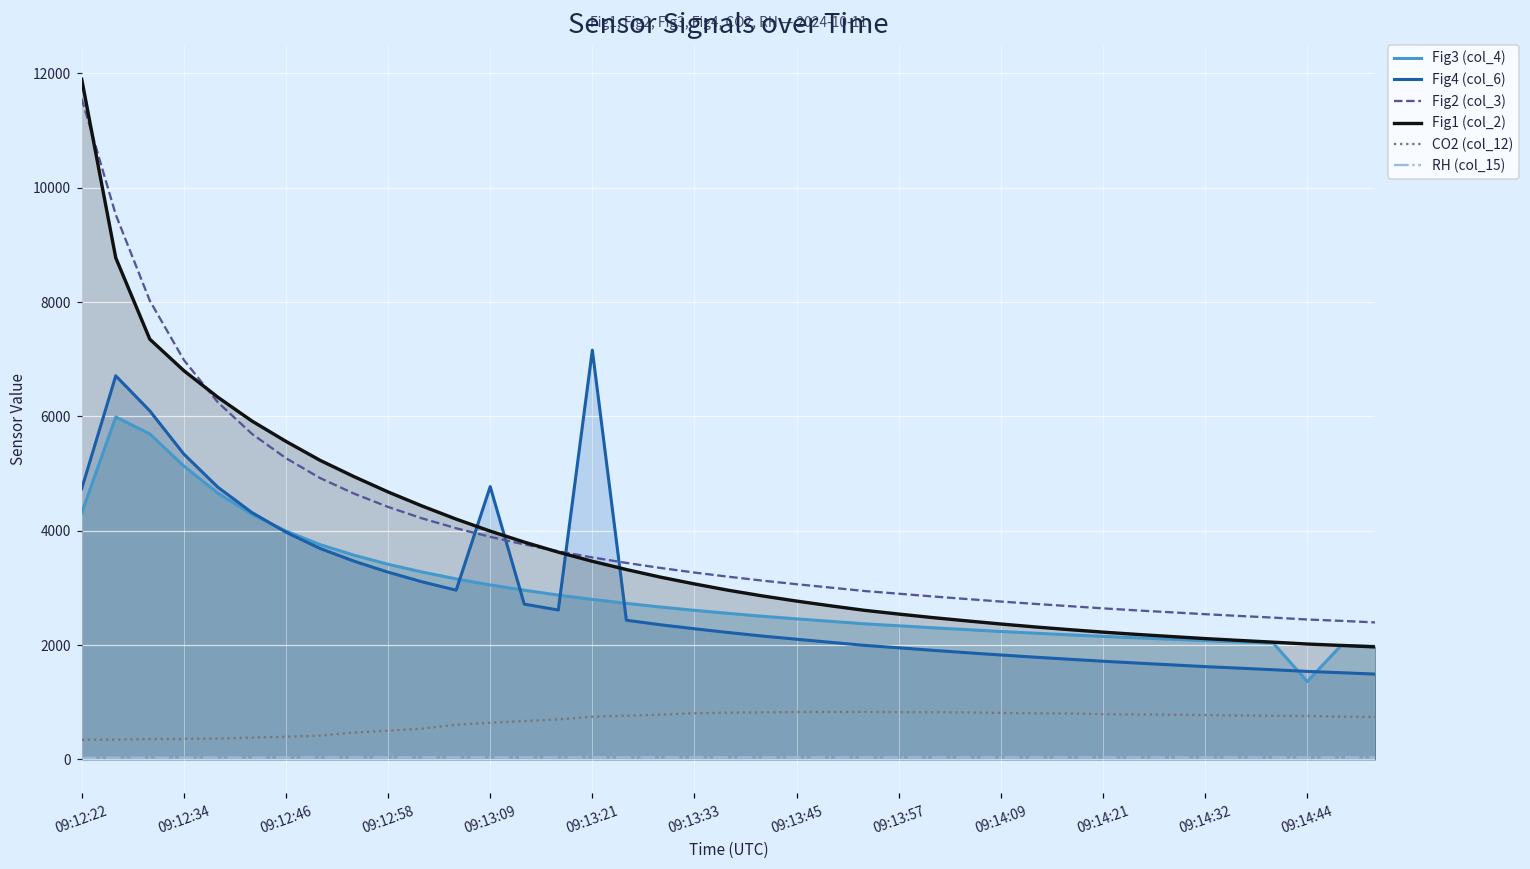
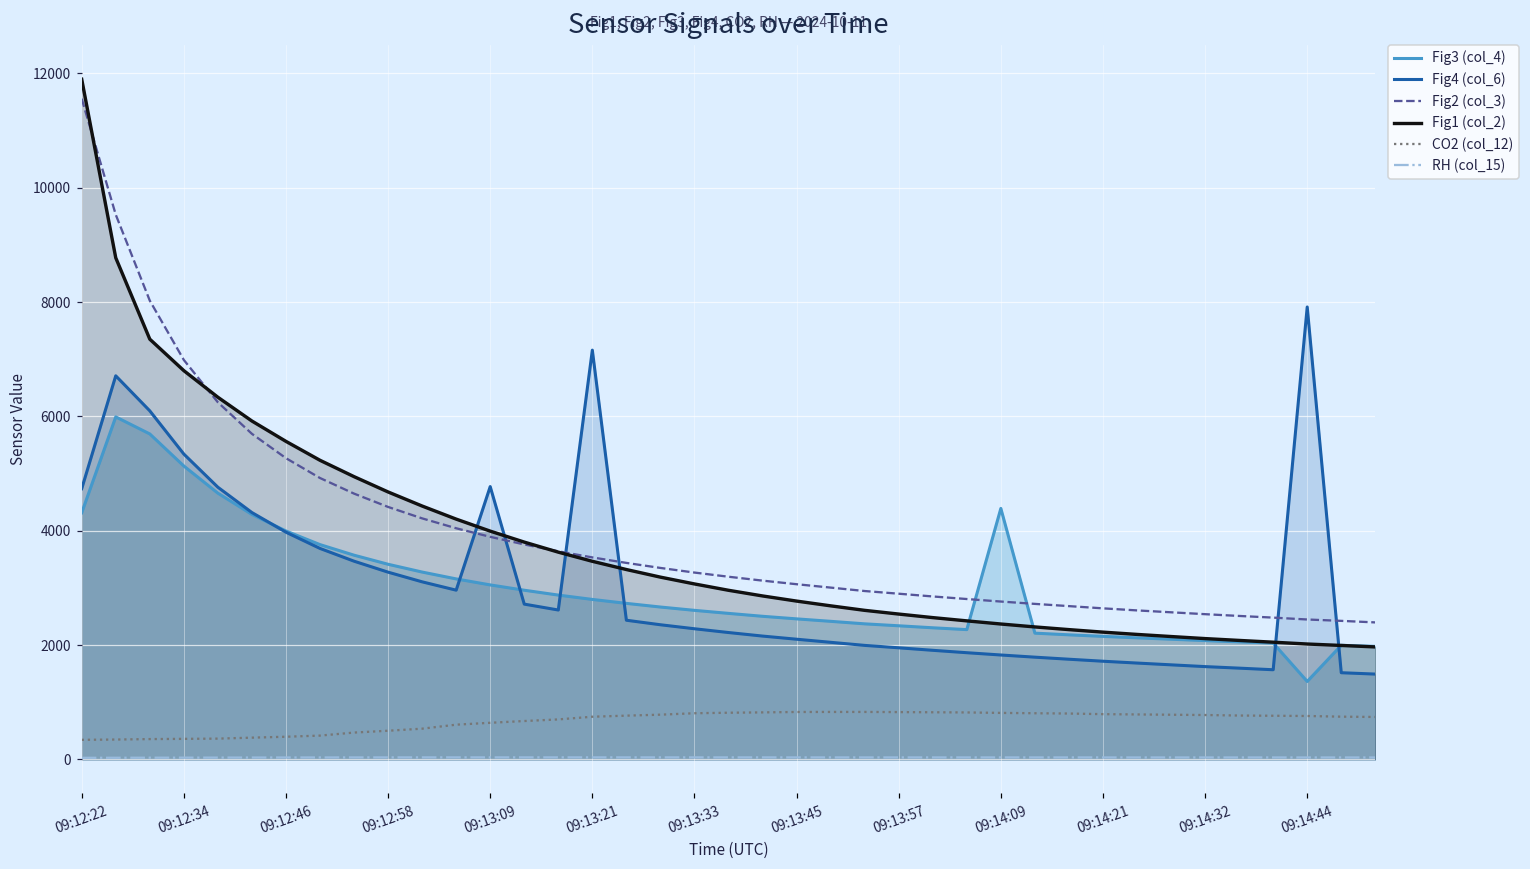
Fig3 (col_4), 09:14:09: 2200 -> 4400
Fig4 (col_6), 09:14:44: 1500 -> 7900
